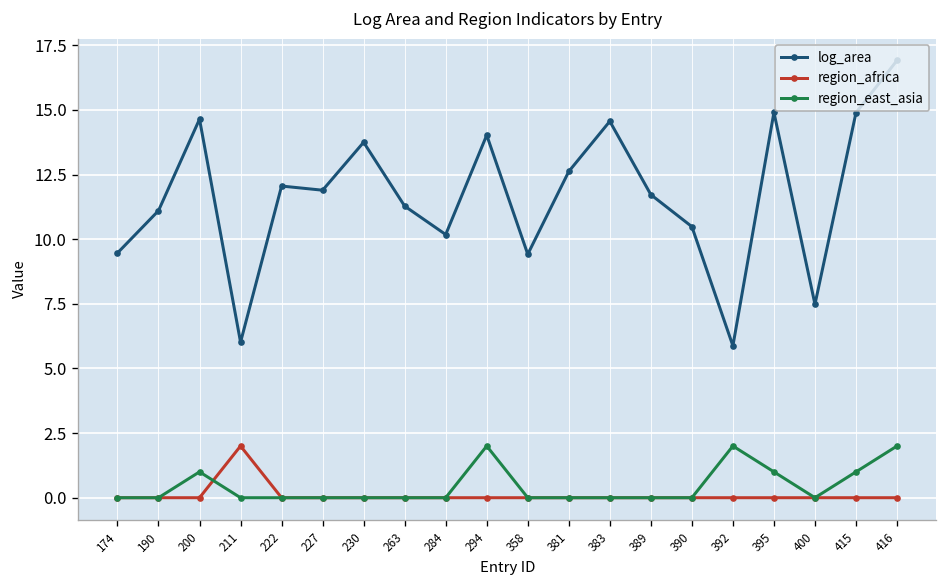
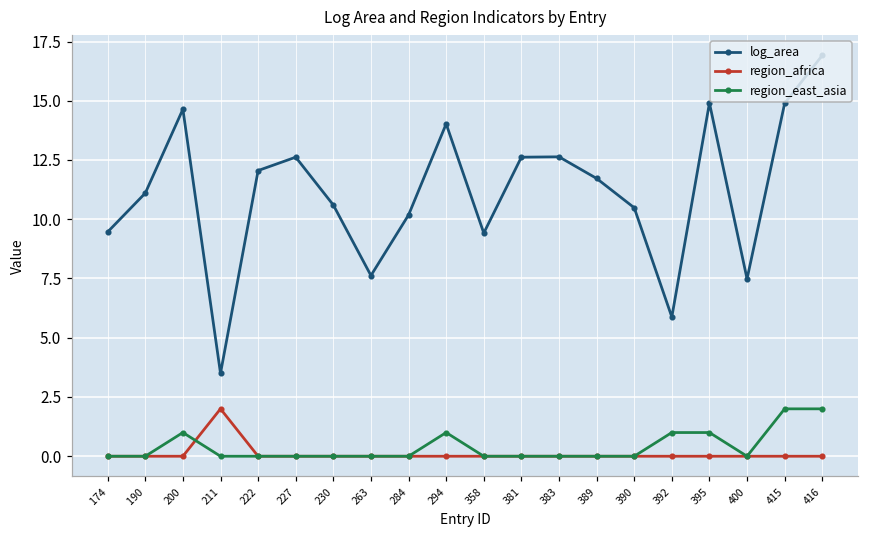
log_area, 211: 6.0 -> 3.5
log_area, 227: 11.9 -> 12.6
log_area, 230: 13.7 -> 10.6
log_area, 263: 11.3 -> 7.6
region_east_asia, 294: 2 -> 1
log_area, 383: 14.6 -> 12.6
region_east_asia, 392: 2 -> 1
region_east_asia, 415: 1 -> 2
